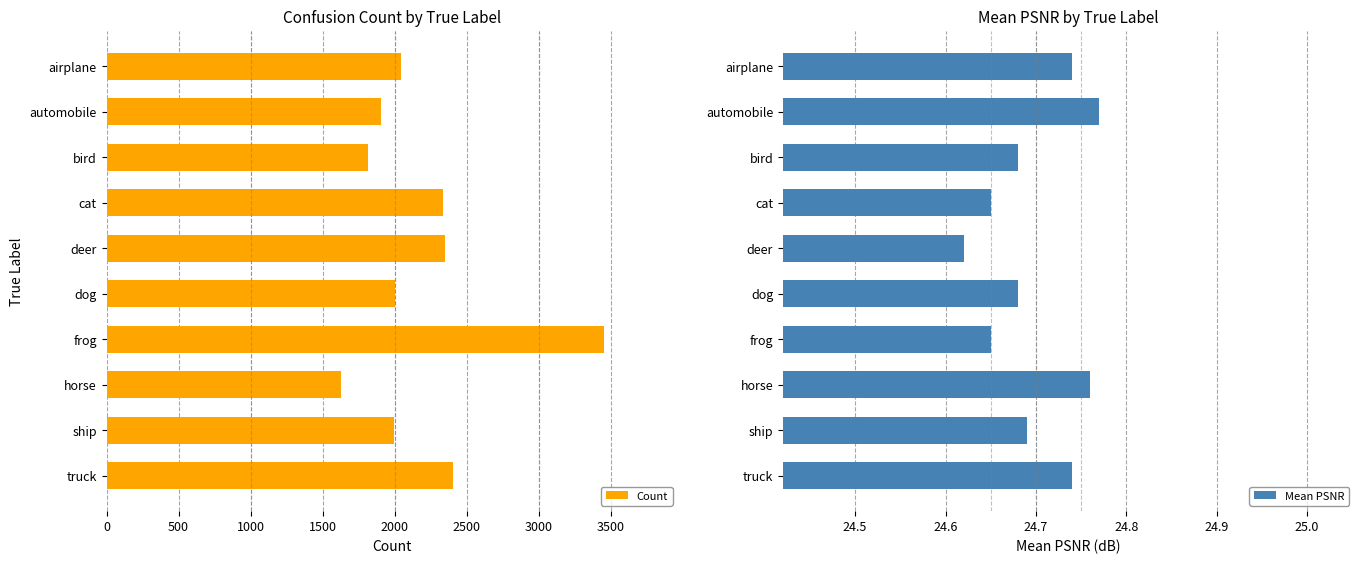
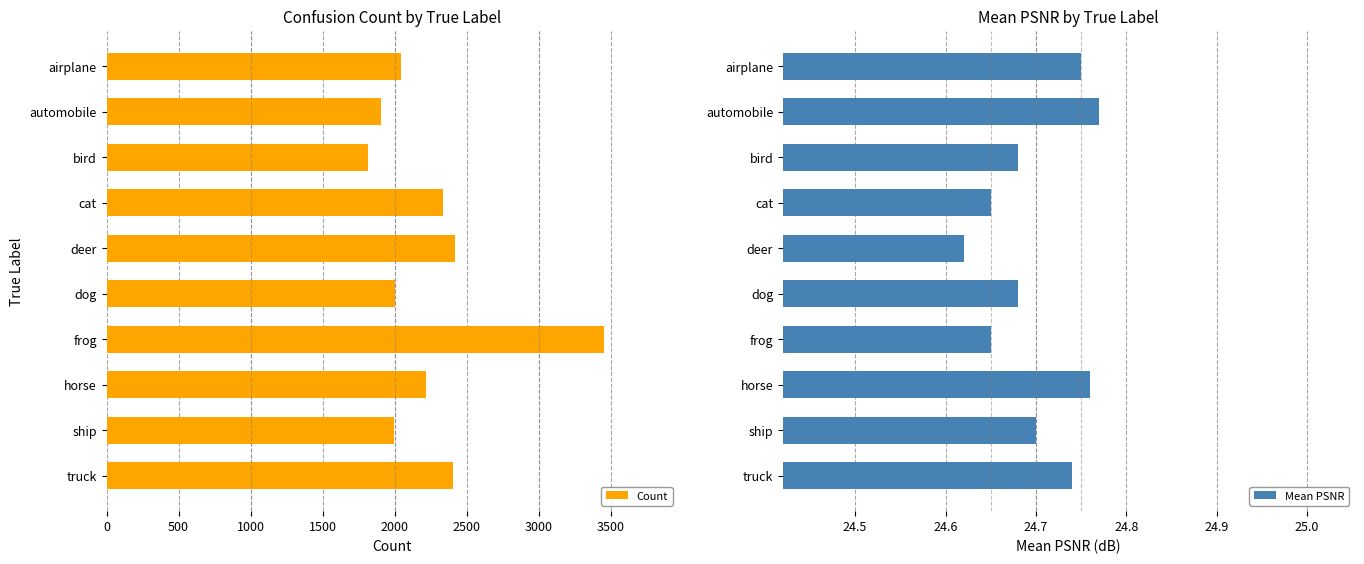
Confusion Count by True Label, deer: 2350 -> 2420
Confusion Count by True Label, horse: 1630 -> 2220
Mean PSNR by True Label, airplane: 24.74 -> 24.75
Mean PSNR by True Label, ship: 24.69 -> 24.70
